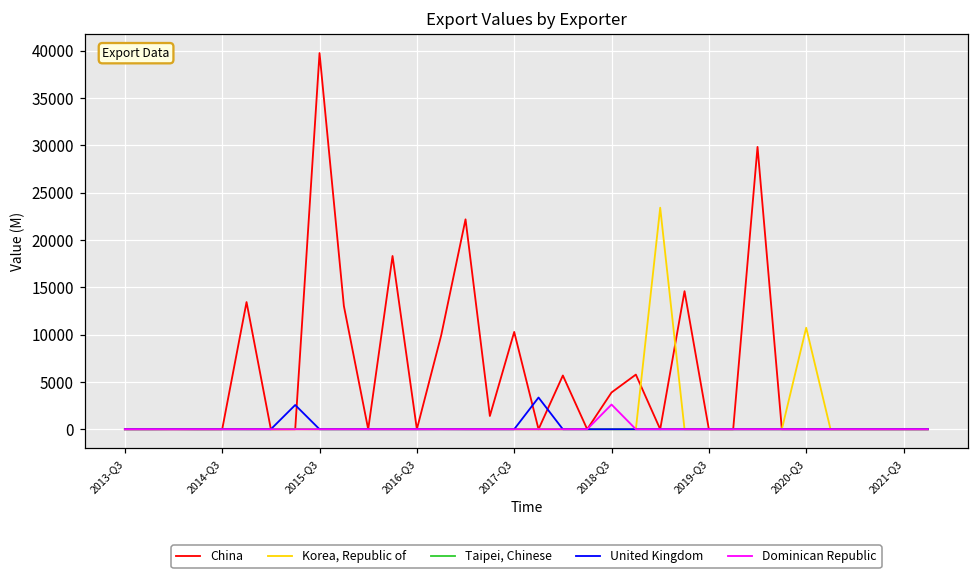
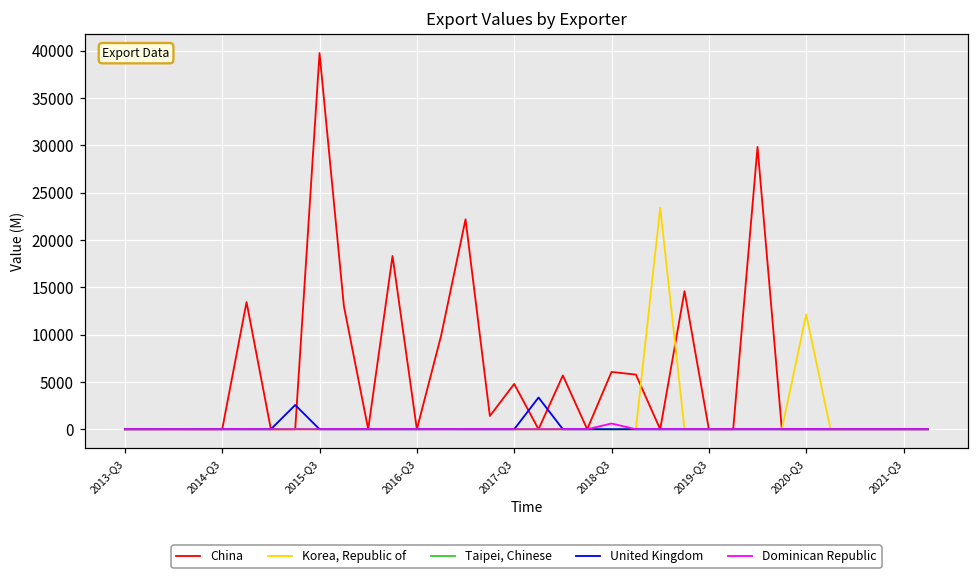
China, 2017-Q3: 10000 -> 5000
China, 2018-Q3: 4000 -> 6000
Dominican Republic, 2018-Q3: 3000 -> 1000
Korea, Republic of, 2020-Q3: 11000 -> 12000
